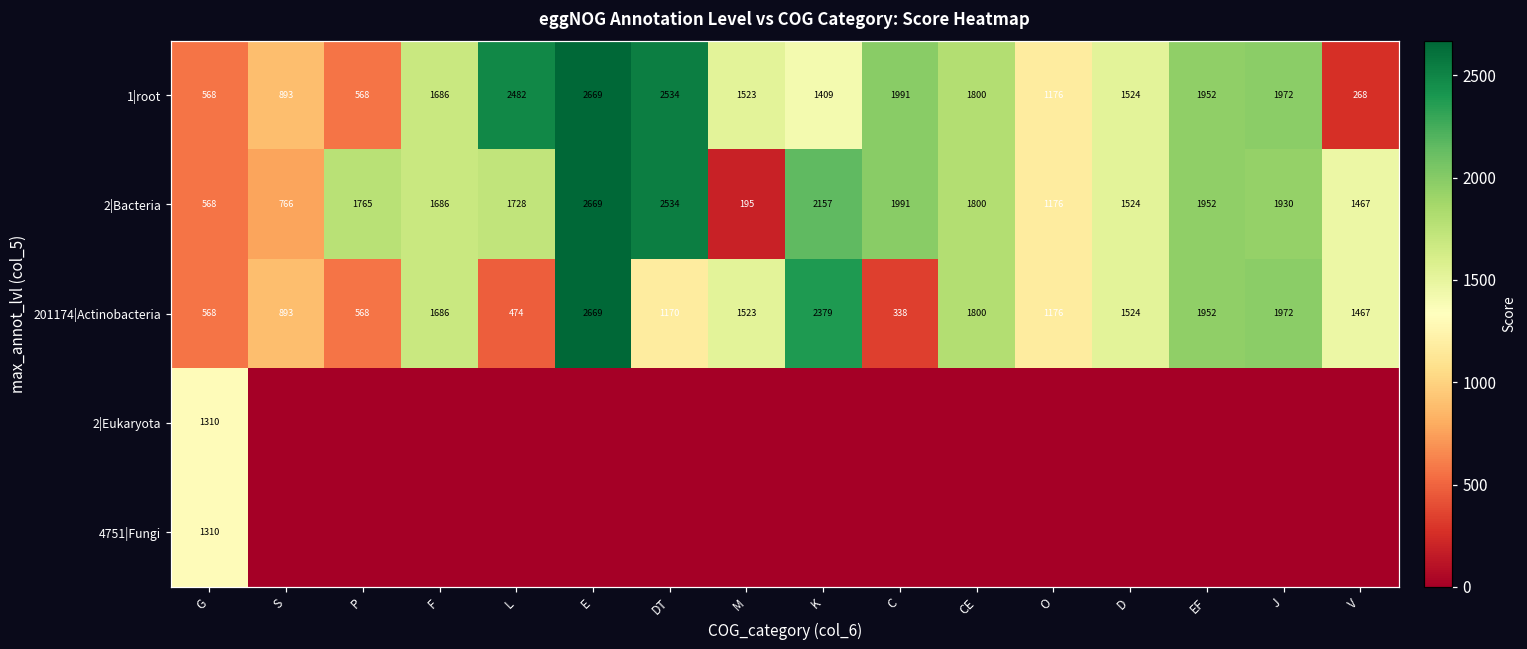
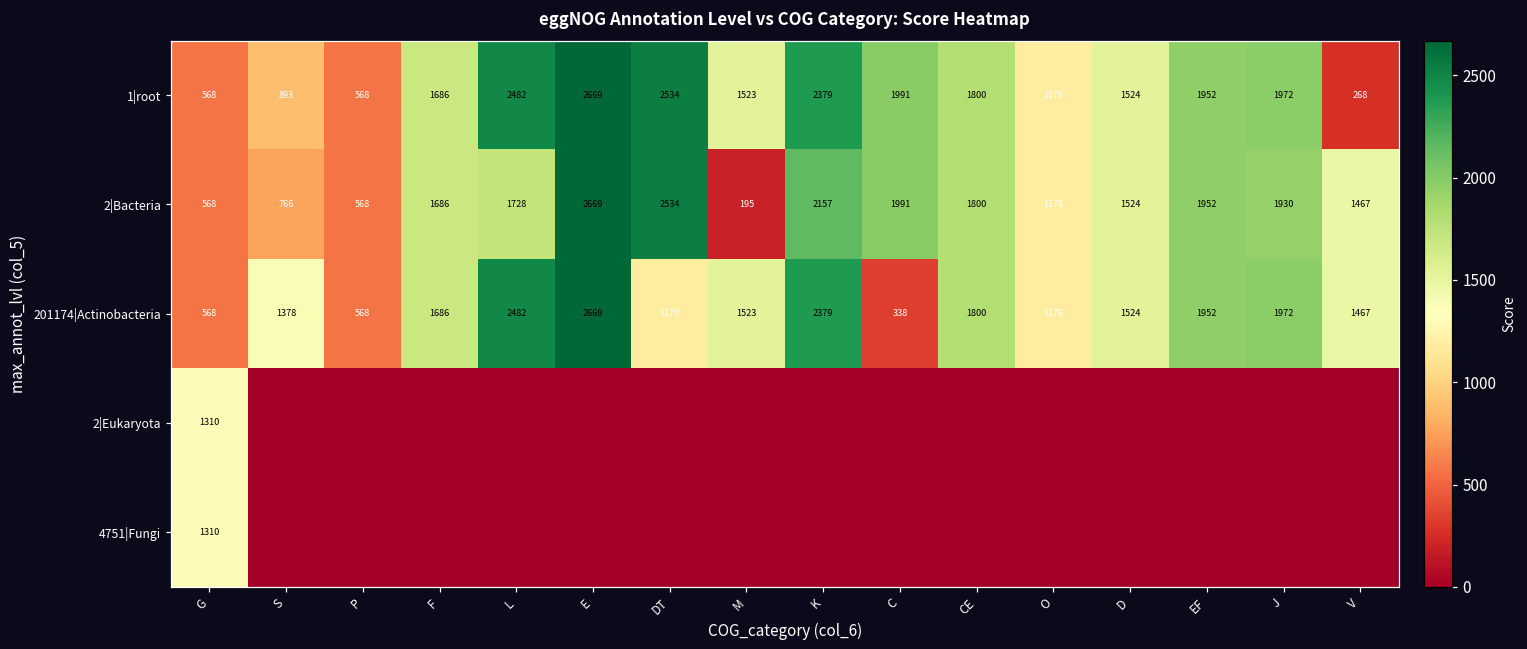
1|root, K: 1409 -> 2379
2|Bacteria, P: 1765 -> 568
201174|Actinobacteria, S: 893 -> 1378
201174|Actinobacteria, L: 474 -> 2482
